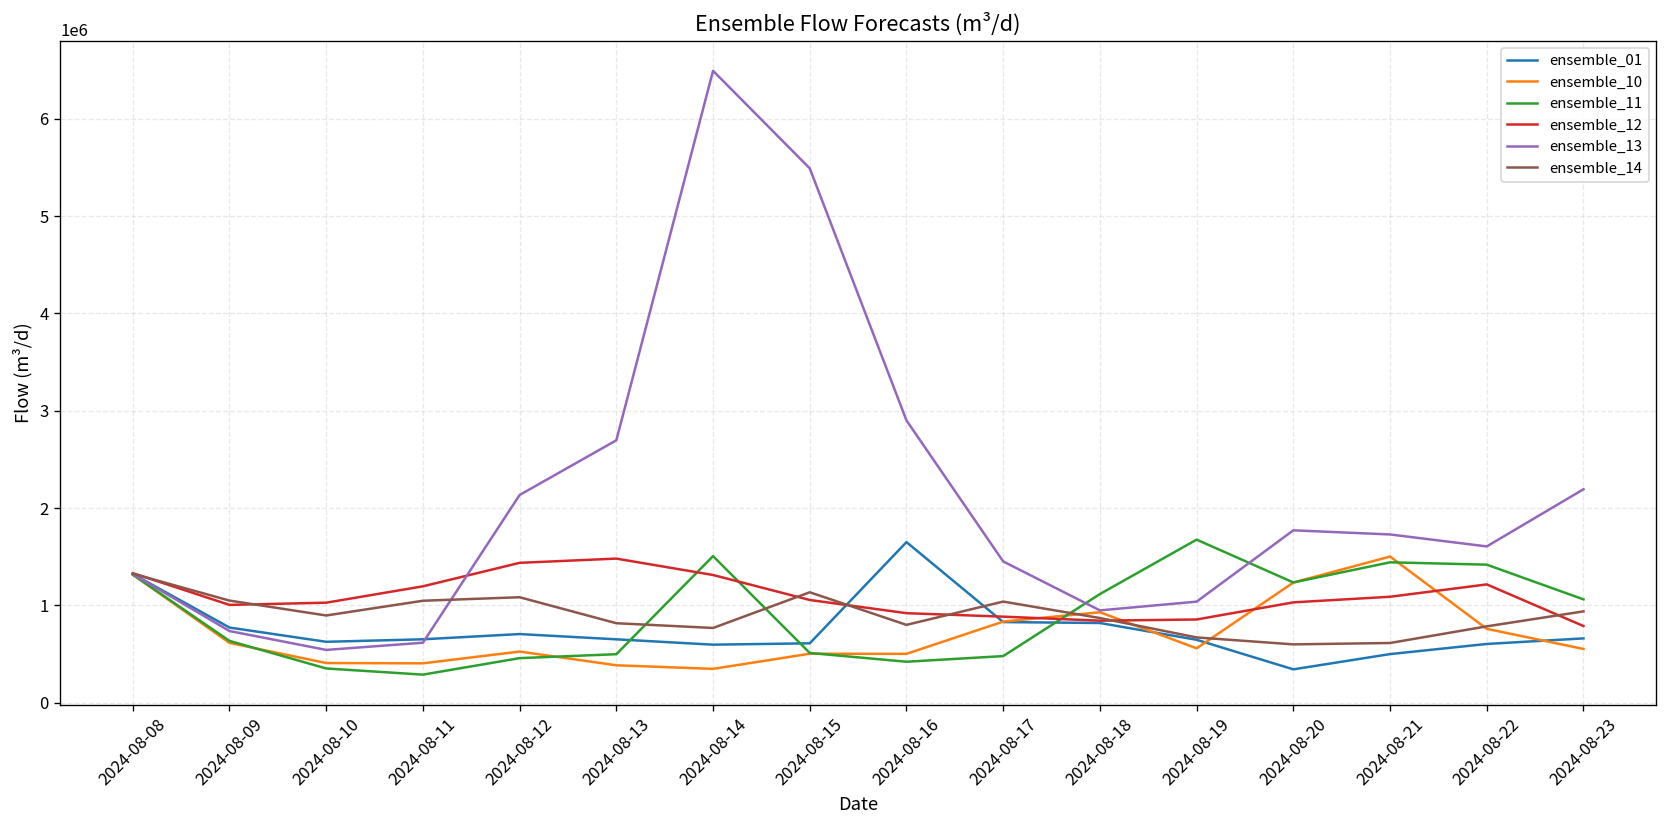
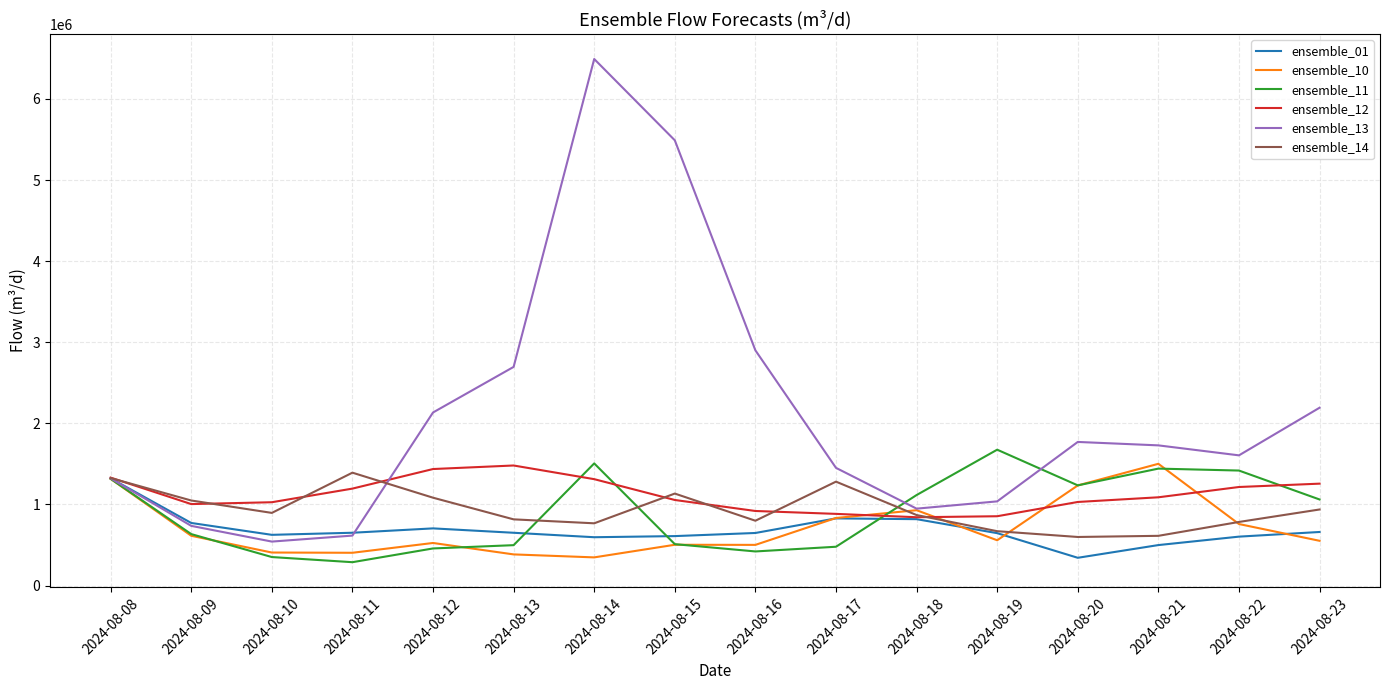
ensemble_14, 2024-08-11: 1000000 -> 1400000
ensemble_01, 2024-08-16: 1600000 -> 600000
ensemble_14, 2024-08-17: 1000000 -> 1300000
ensemble_12, 2024-08-23: 800000 -> 1300000
